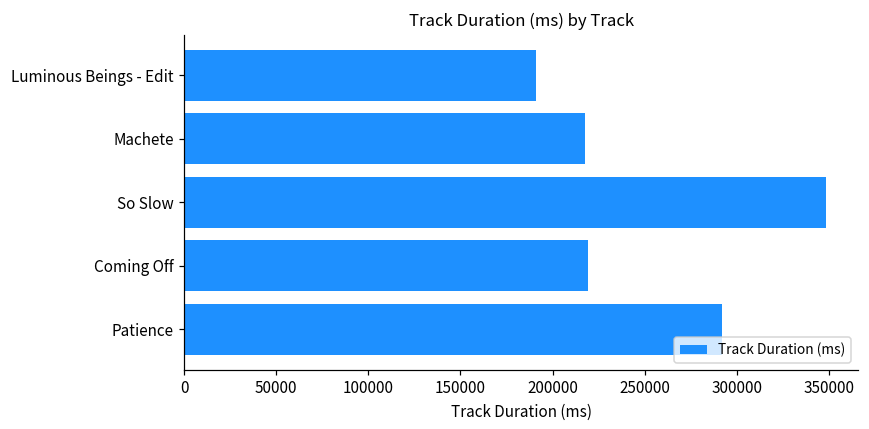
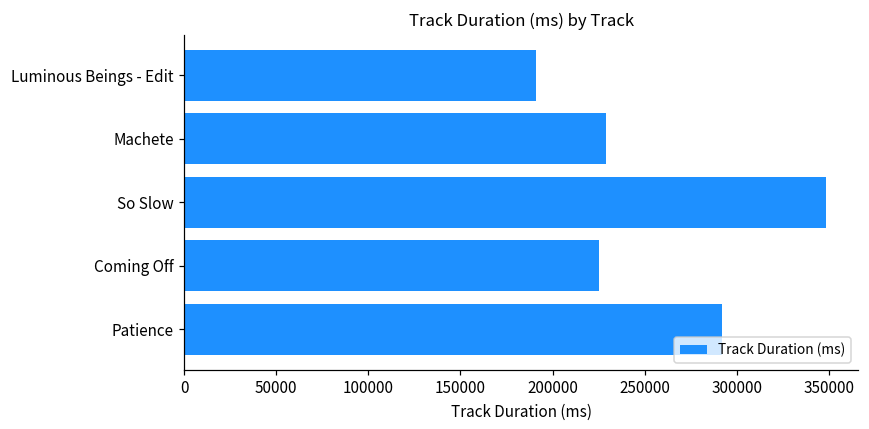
Machete: 218000 -> 229000
Coming Off: 219000 -> 225000
